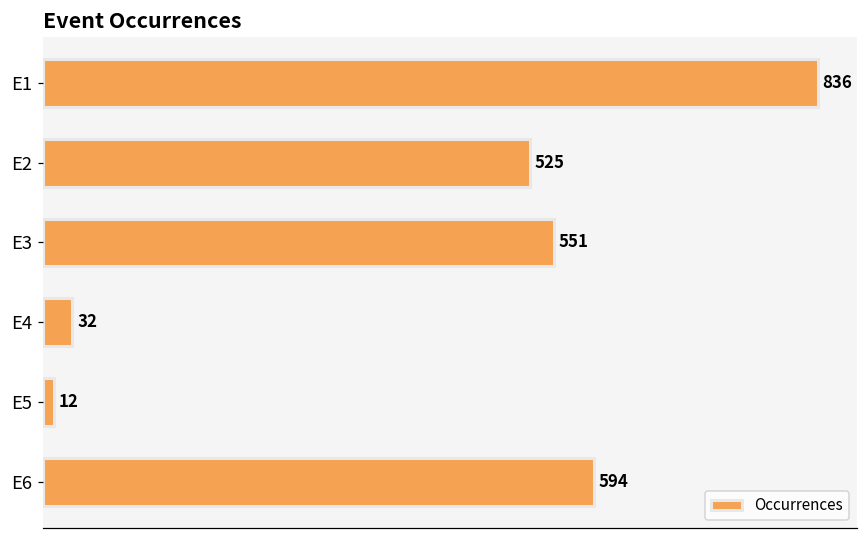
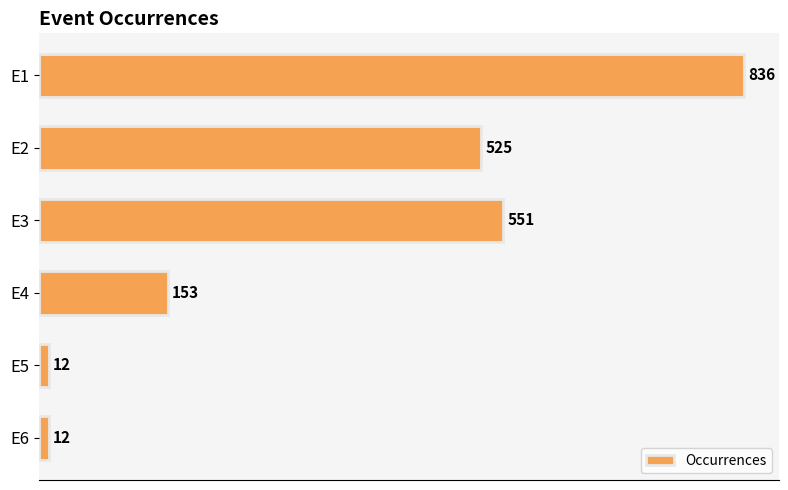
E4: 32 -> 153
E6: 594 -> 12
